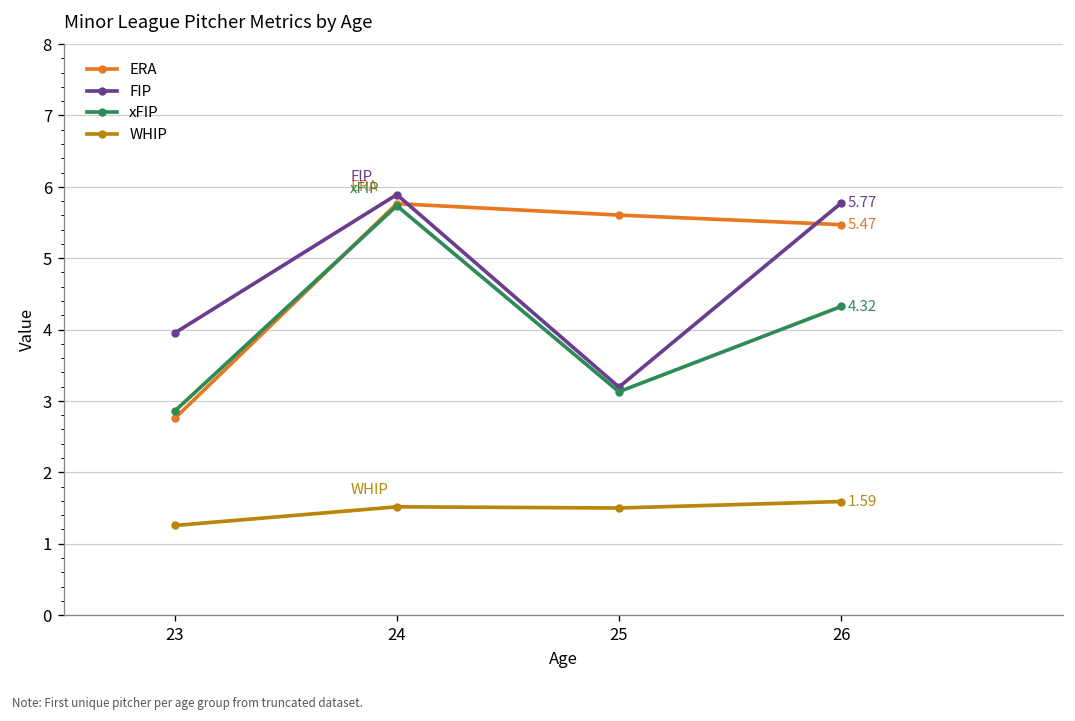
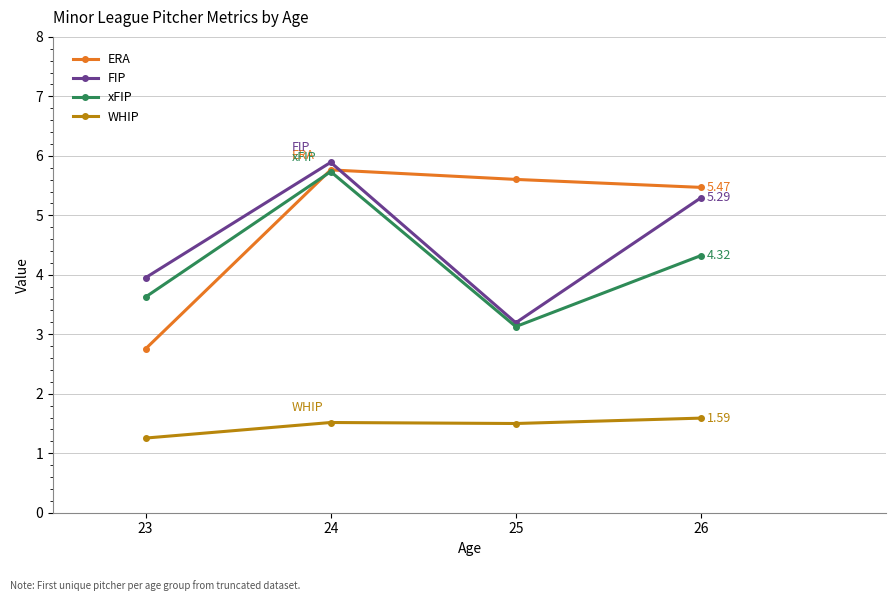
xFIP, 23: 2.9 -> 3.6
FIP, 26: 5.77 -> 5.29
